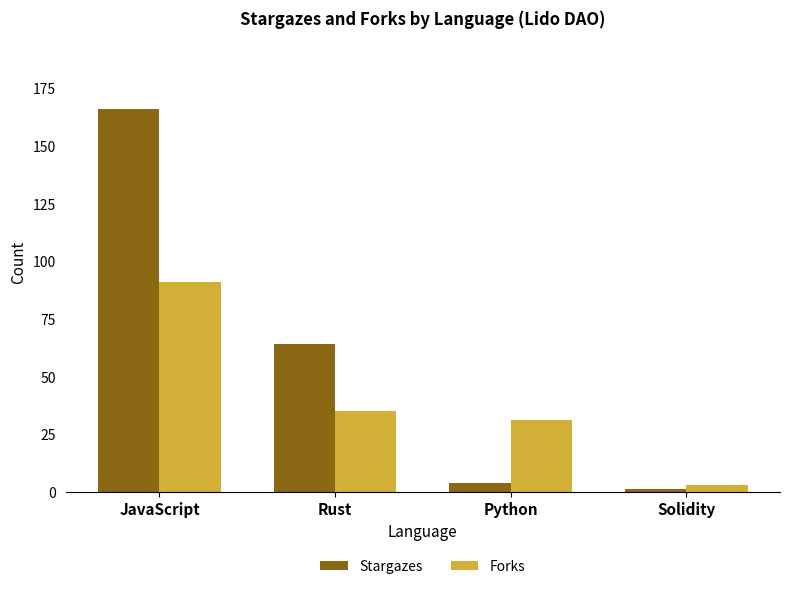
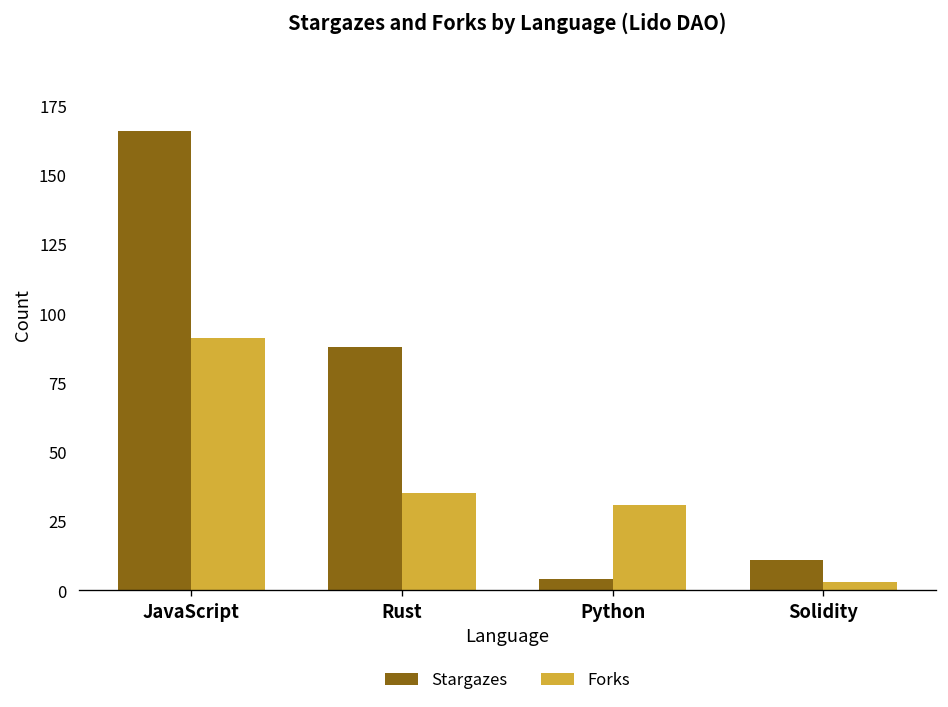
Stargazes, Rust: 64 -> 88
Stargazes, Solidity: 1 -> 11
